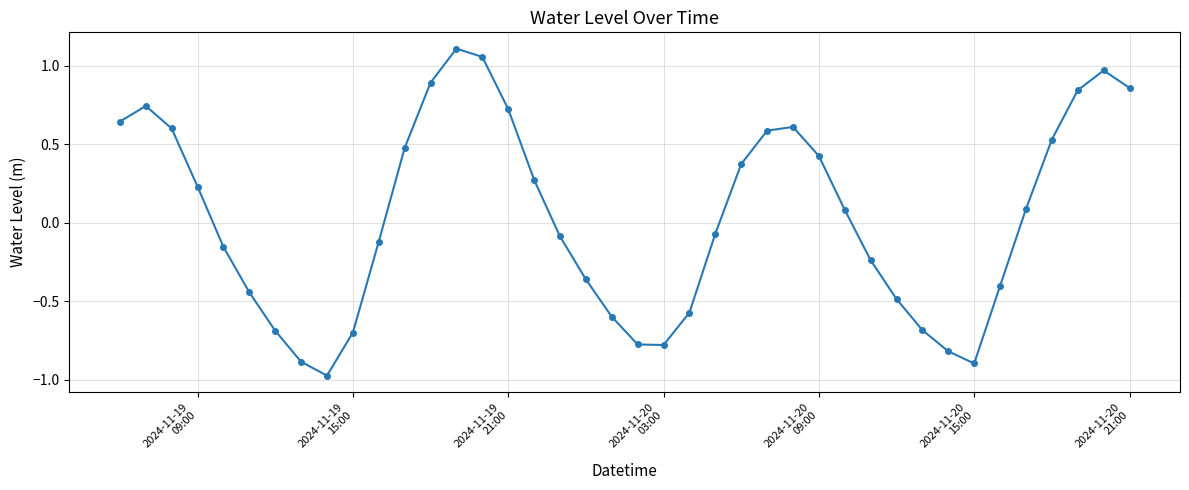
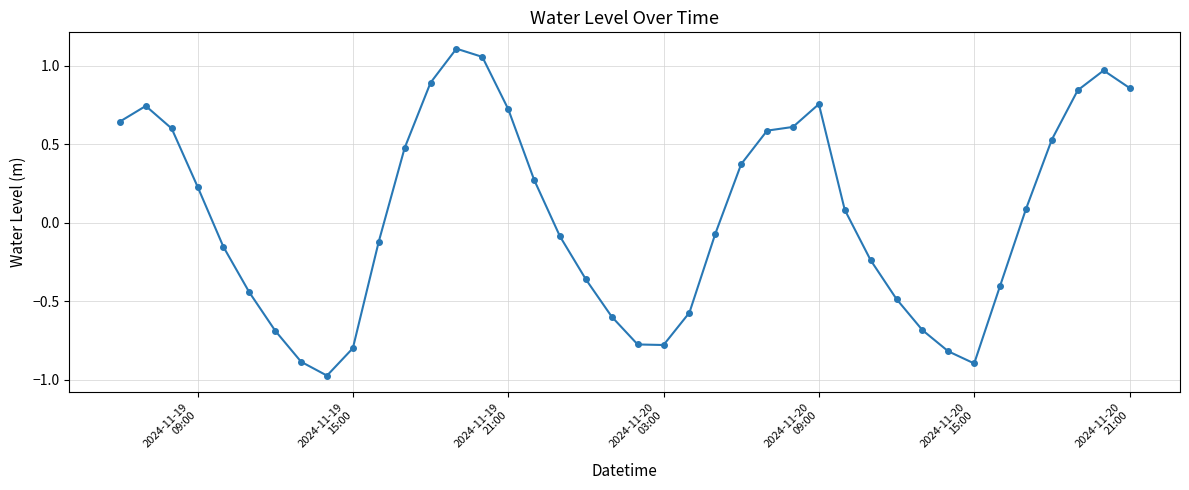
2024-11-19 15:00: -0.70 -> -0.80
2024-11-20 09:00: 0.43 -> 0.76
